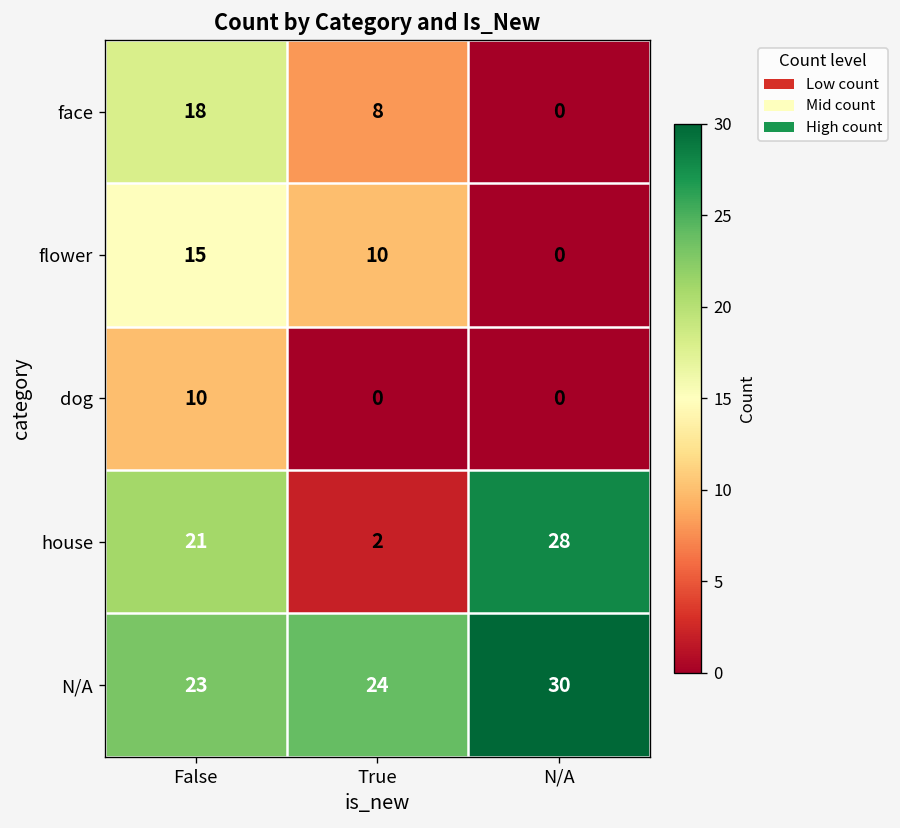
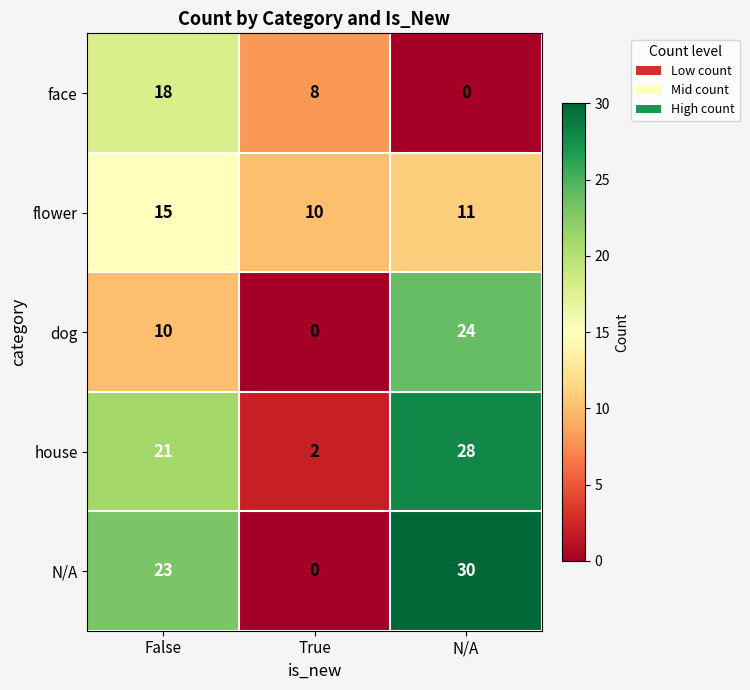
flower, N/A: 0 -> 11
dog, N/A: 0 -> 24
N/A, True: 24 -> 0
